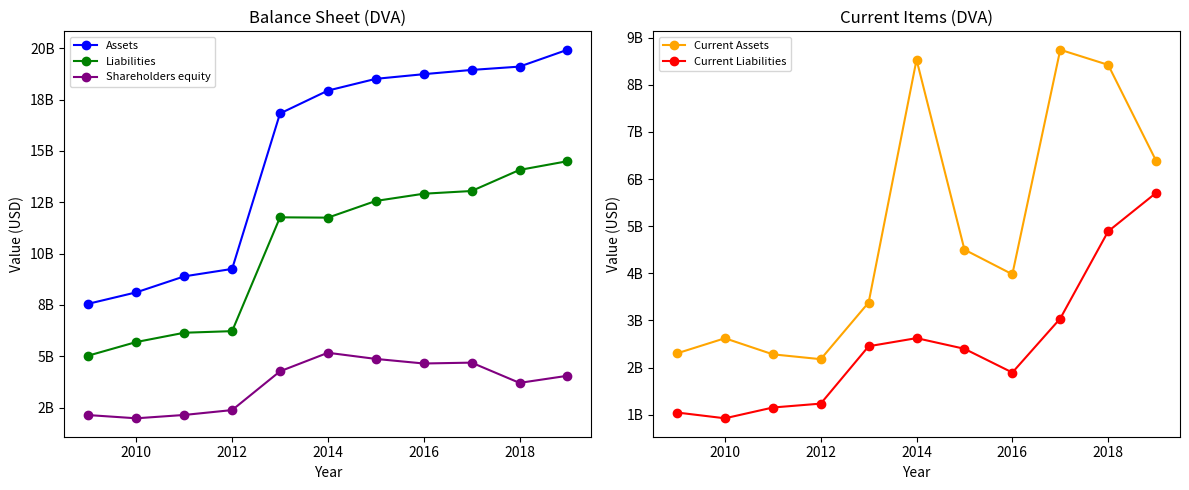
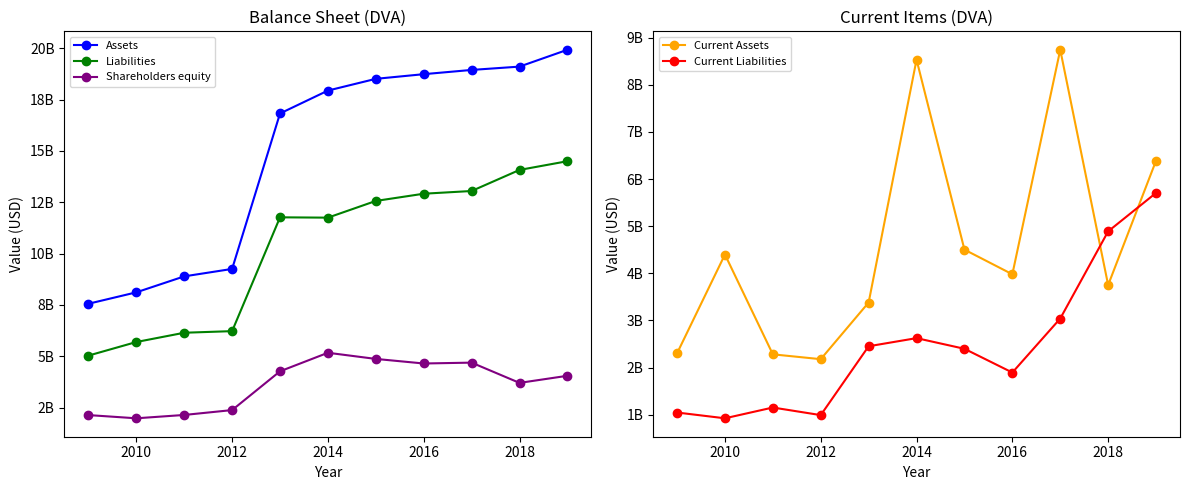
Current Items (DVA), Current Assets, 2010: 2600000000 -> 4400000000
Current Items (DVA), Current Liabilities, 2012: 1200000000 -> 1000000000
Current Items (DVA), Current Assets, 2018: 8400000000 -> 3800000000
